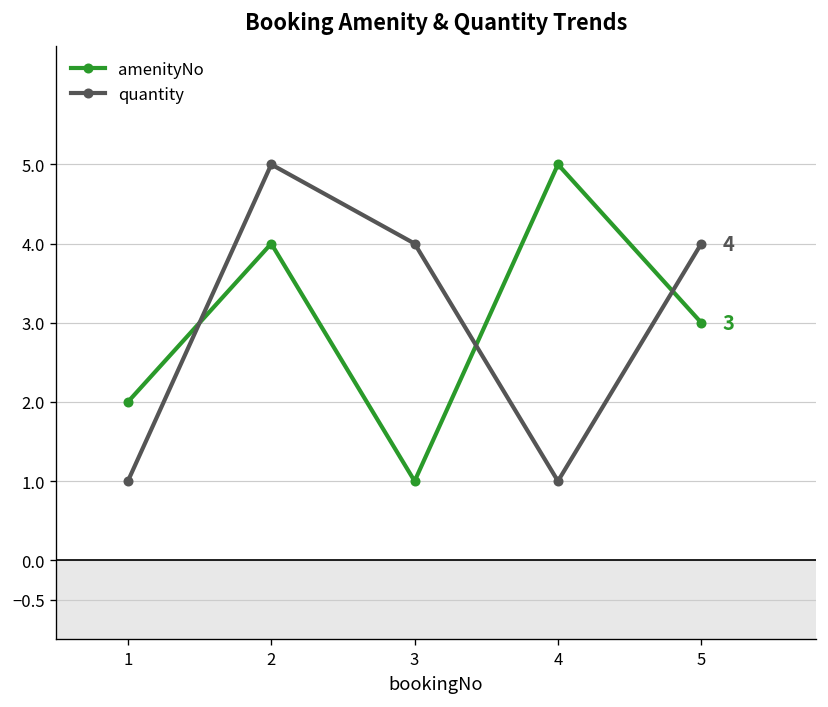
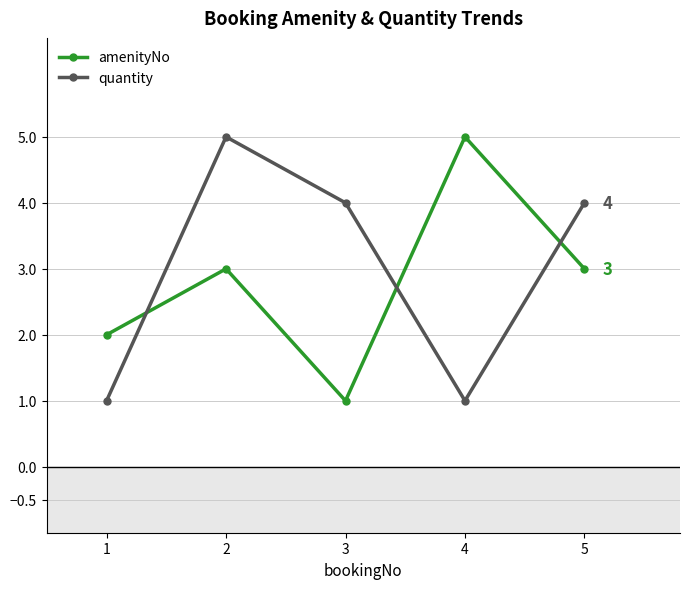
amenityNo, 2: 4 -> 3
